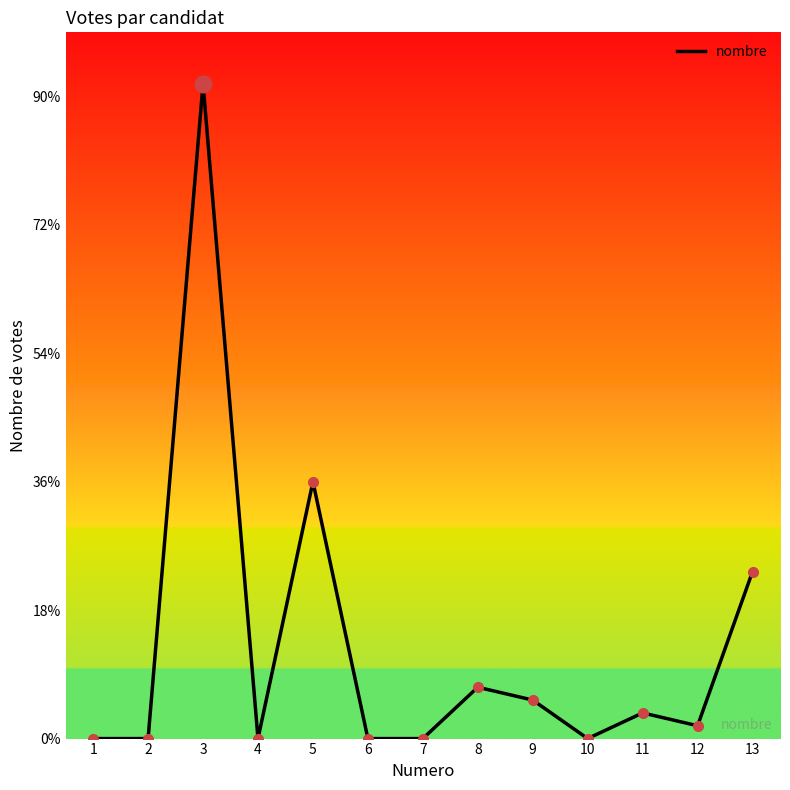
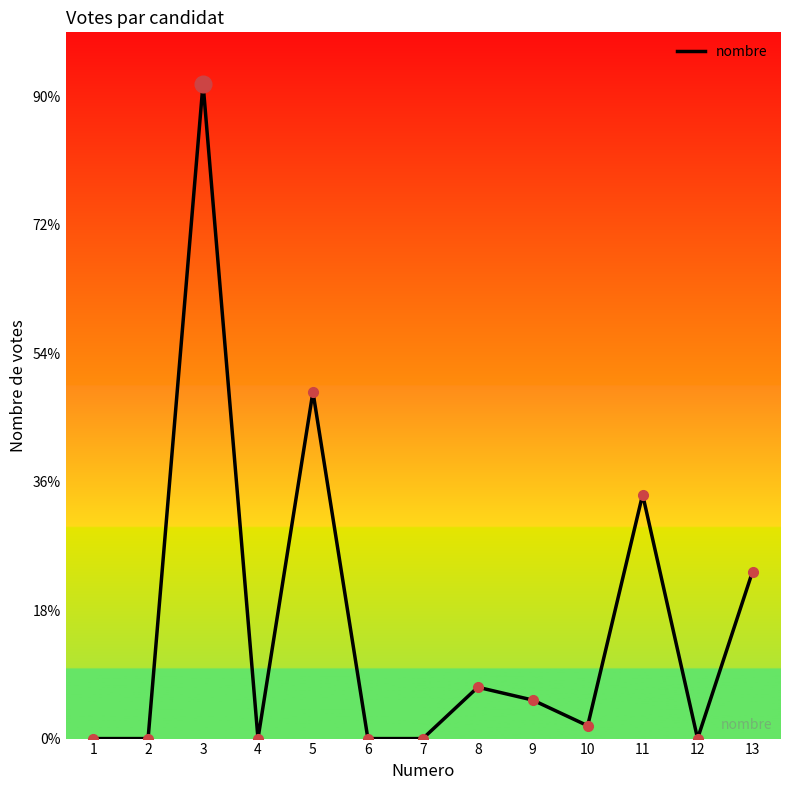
nombre, 5: 36% -> 49%
nombre, 10: 0% -> 2%
nombre, 11: 4% -> 34%
nombre, 12: 2% -> 0%
